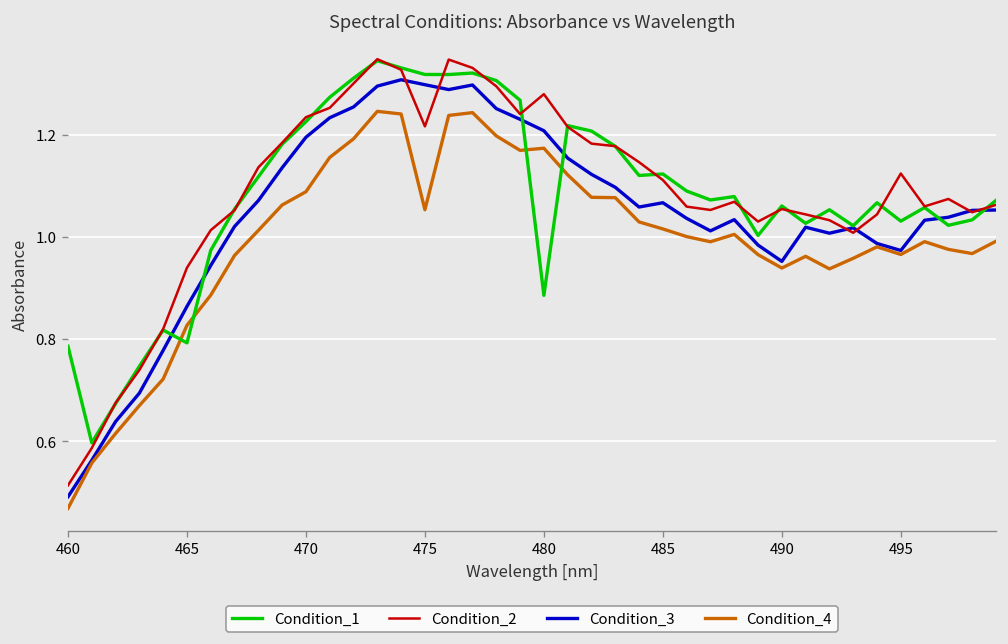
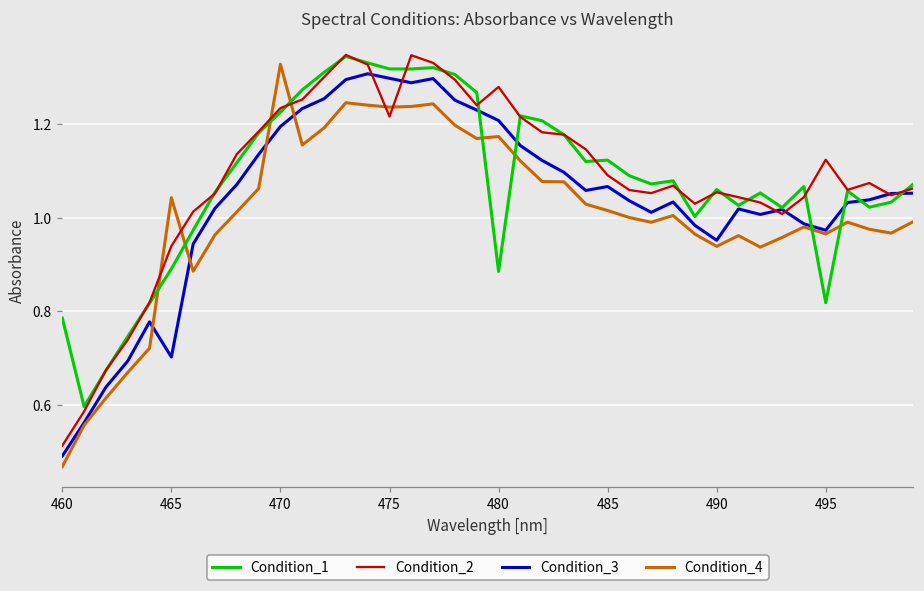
Condition_1, 465: 0.79 -> 0.89
Condition_3, 465: 0.86 -> 0.70
Condition_4, 465: 0.83 -> 1.04
Condition_4, 470: 1.09 -> 1.33
Condition_4, 475: 1.05 -> 1.24
Condition_2, 485: 1.11 -> 1.09
Condition_1, 495: 1.03 -> 0.82
